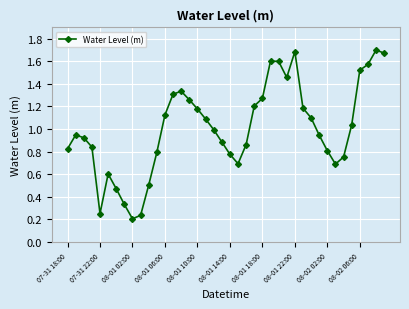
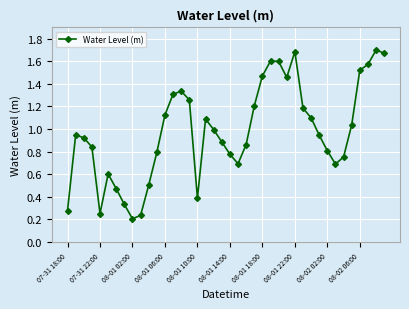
07-31 18:00: 0.82 -> 0.28
08-01 10:00: 1.18 -> 0.39
08-01 18:00: 1.27 -> 1.47
